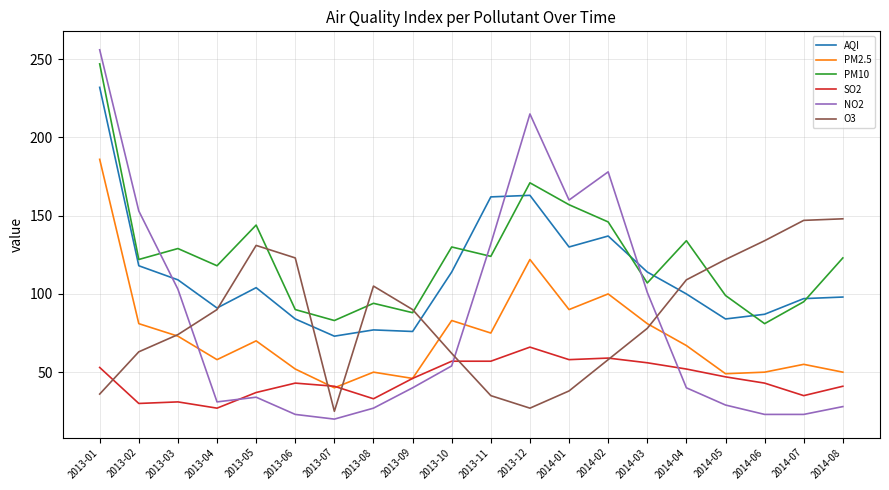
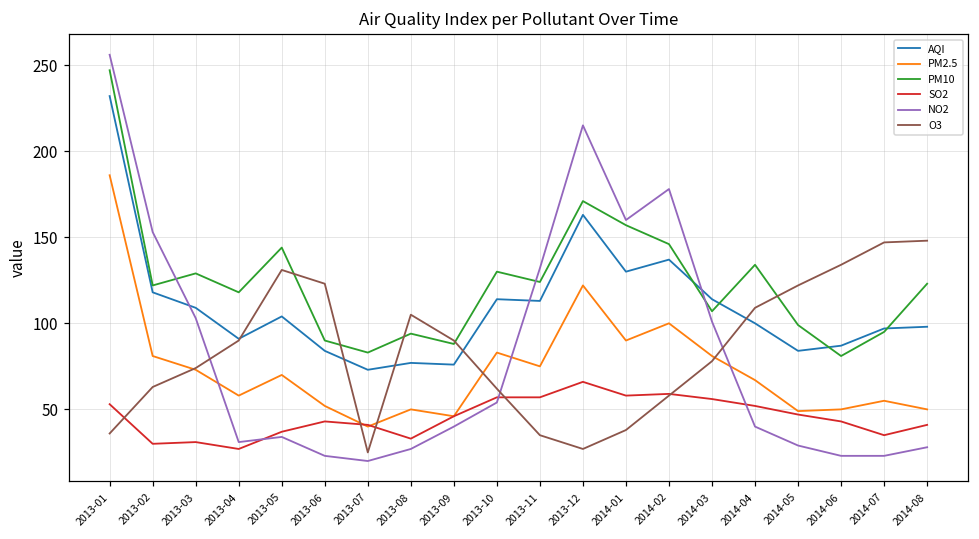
AQI, 2013-11: 162 -> 113
